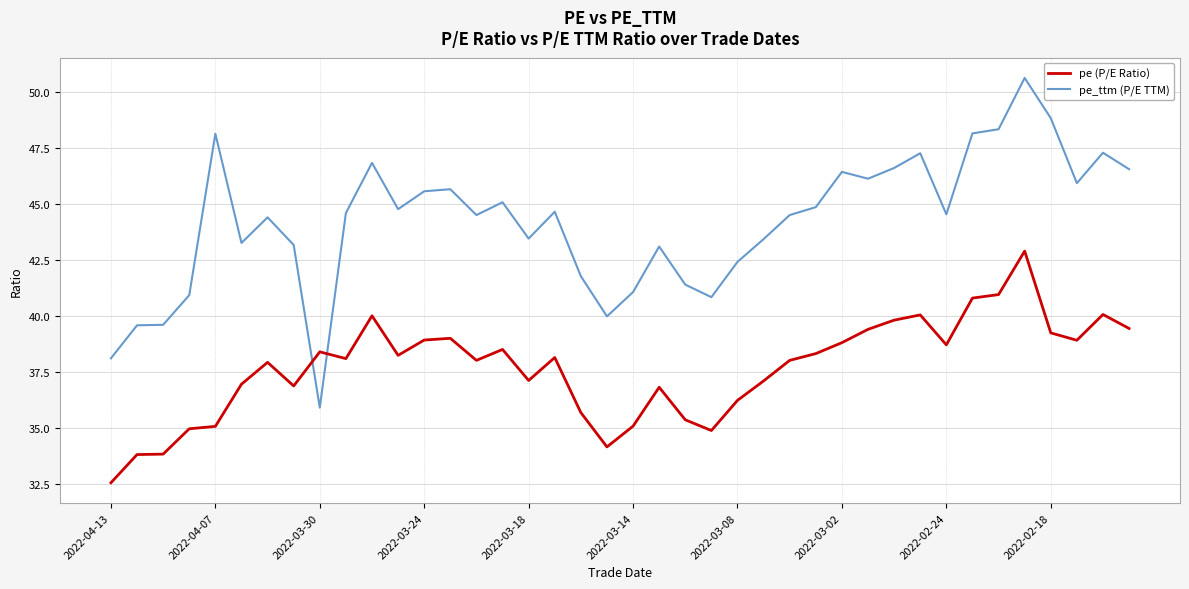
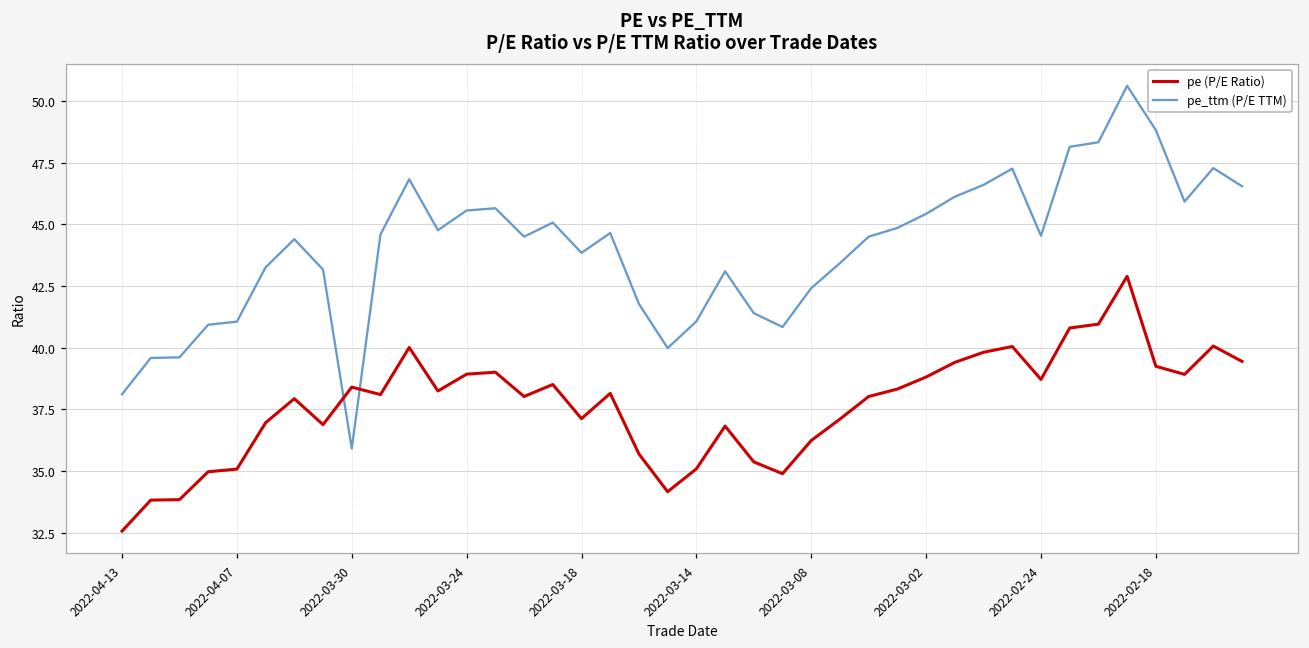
pe_ttm (P/E TTM), 2022-04-07: 48.1 -> 41.1
pe_ttm (P/E TTM), 2022-03-18: 43.5 -> 43.8
pe_ttm (P/E TTM), 2022-03-02: 46.4 -> 45.4
